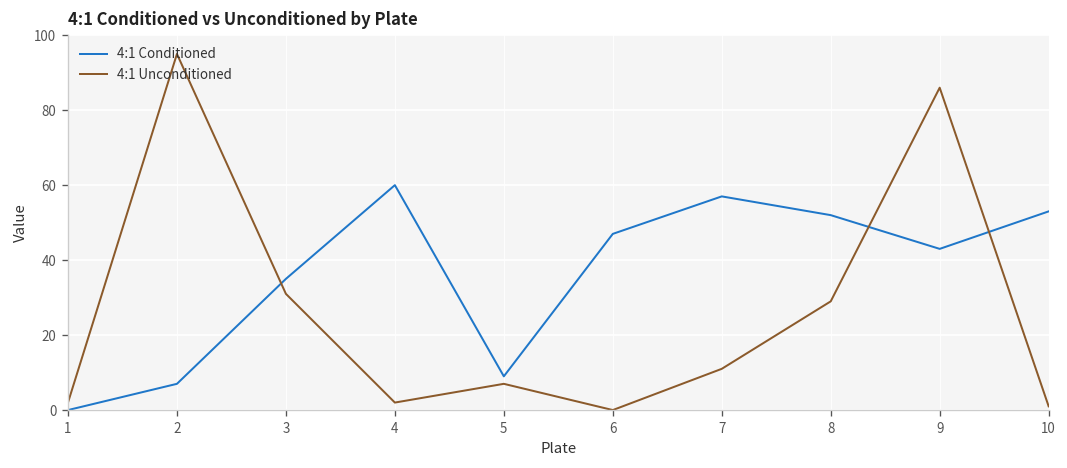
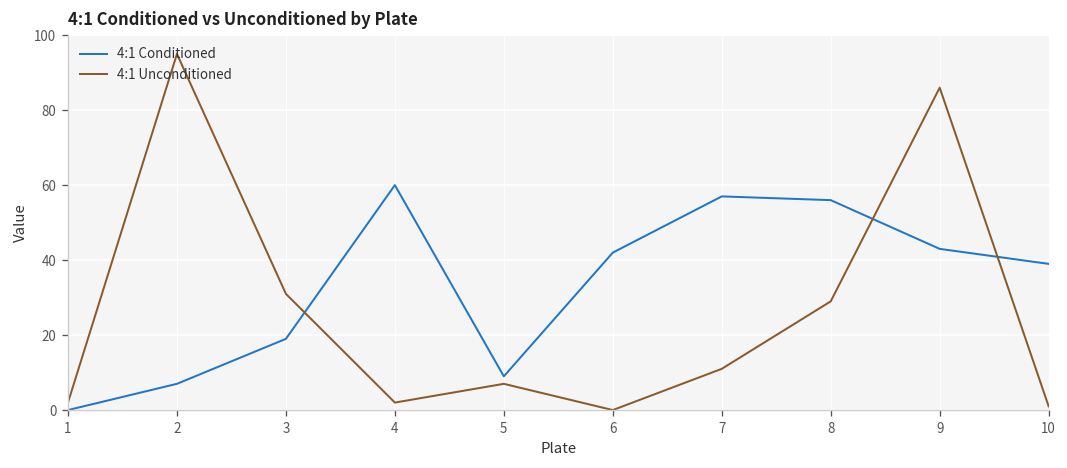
4:1 Conditioned, 3: 35 -> 19
4:1 Conditioned, 6: 47 -> 42
4:1 Conditioned, 8: 52 -> 56
4:1 Conditioned, 10: 53 -> 39
